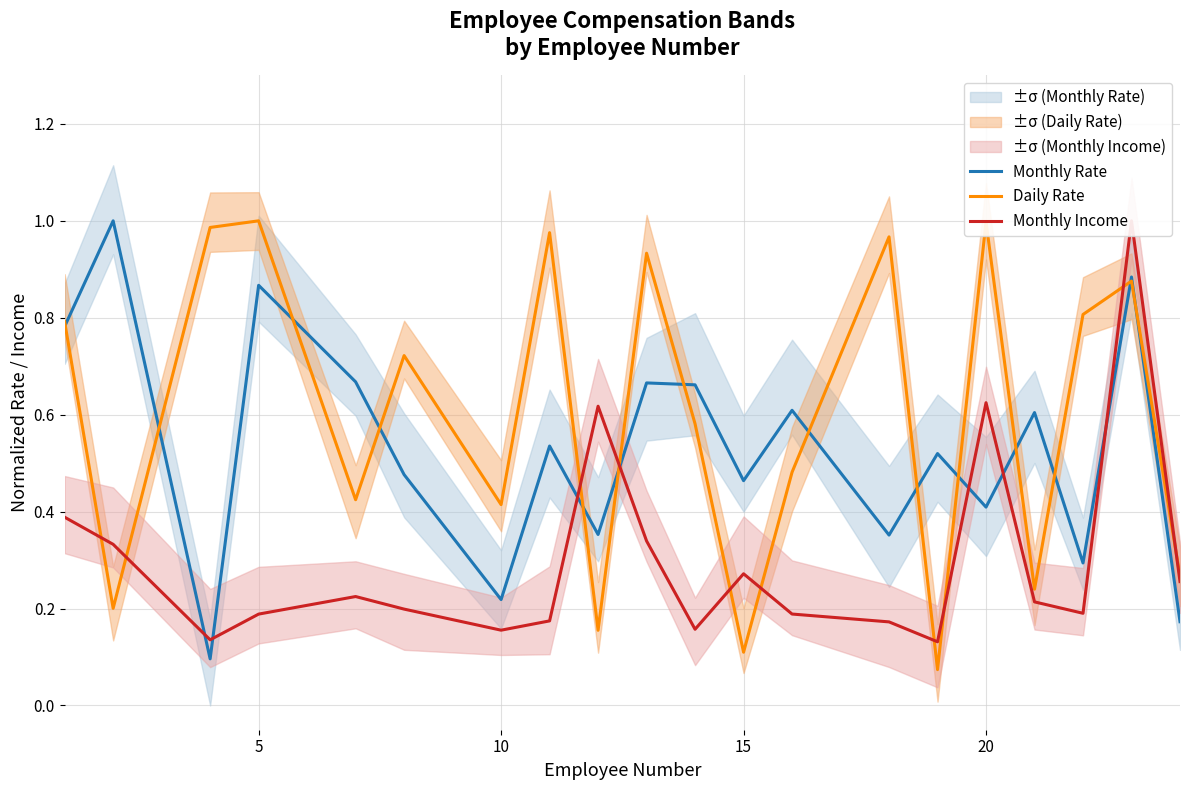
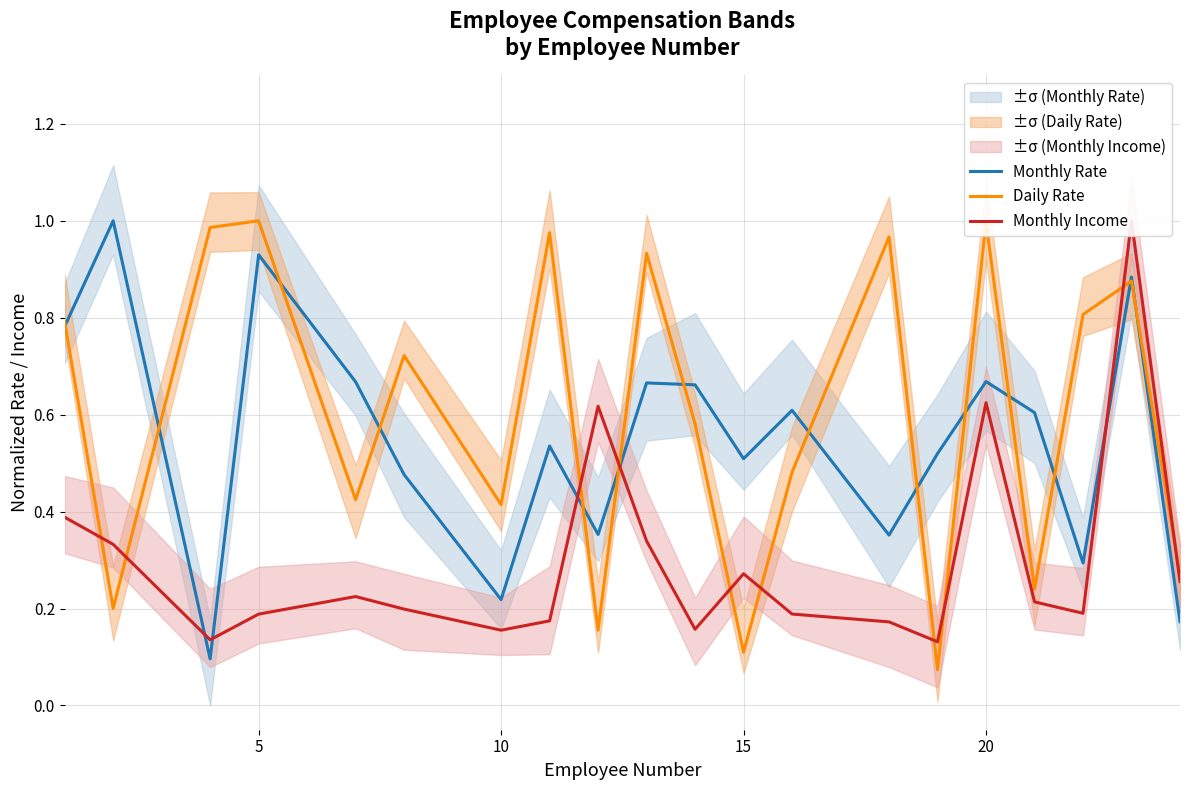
Monthly Rate, 5: 0.87 -> 0.93
Monthly Rate, 15: 0.46 -> 0.51
Monthly Rate, 20: 0.41 -> 0.67
